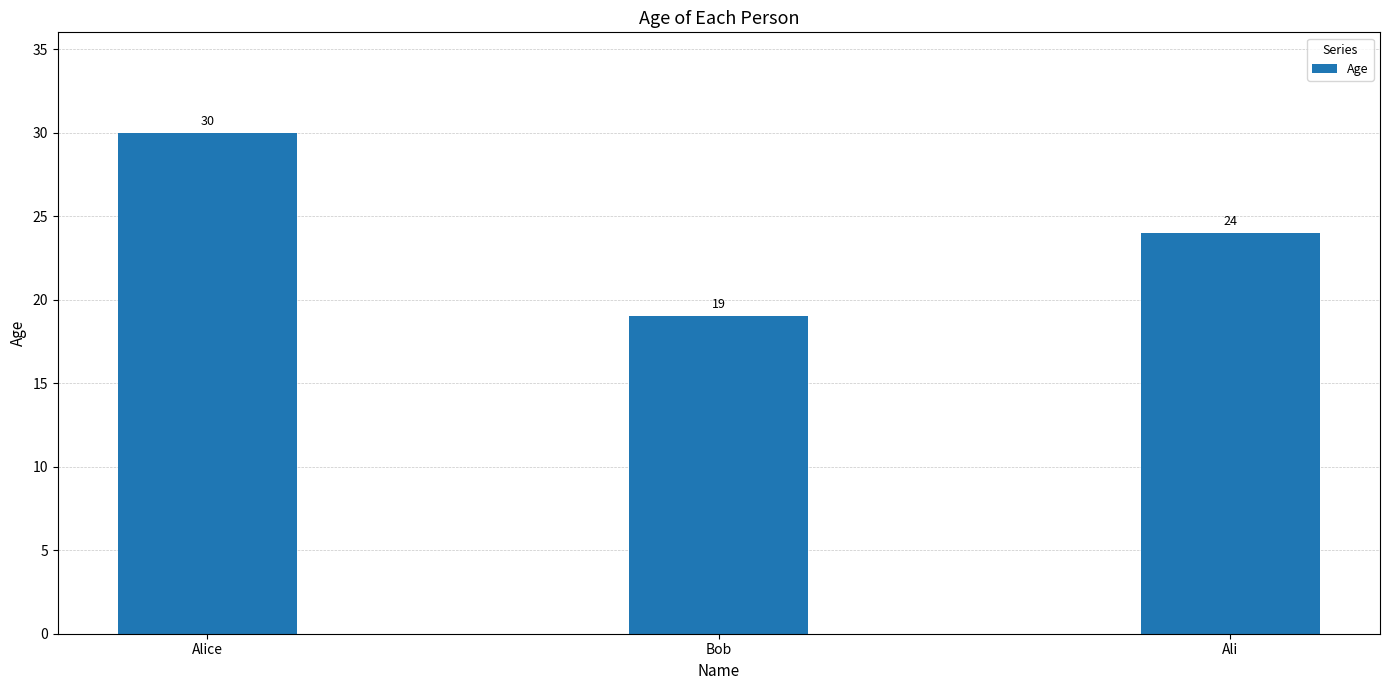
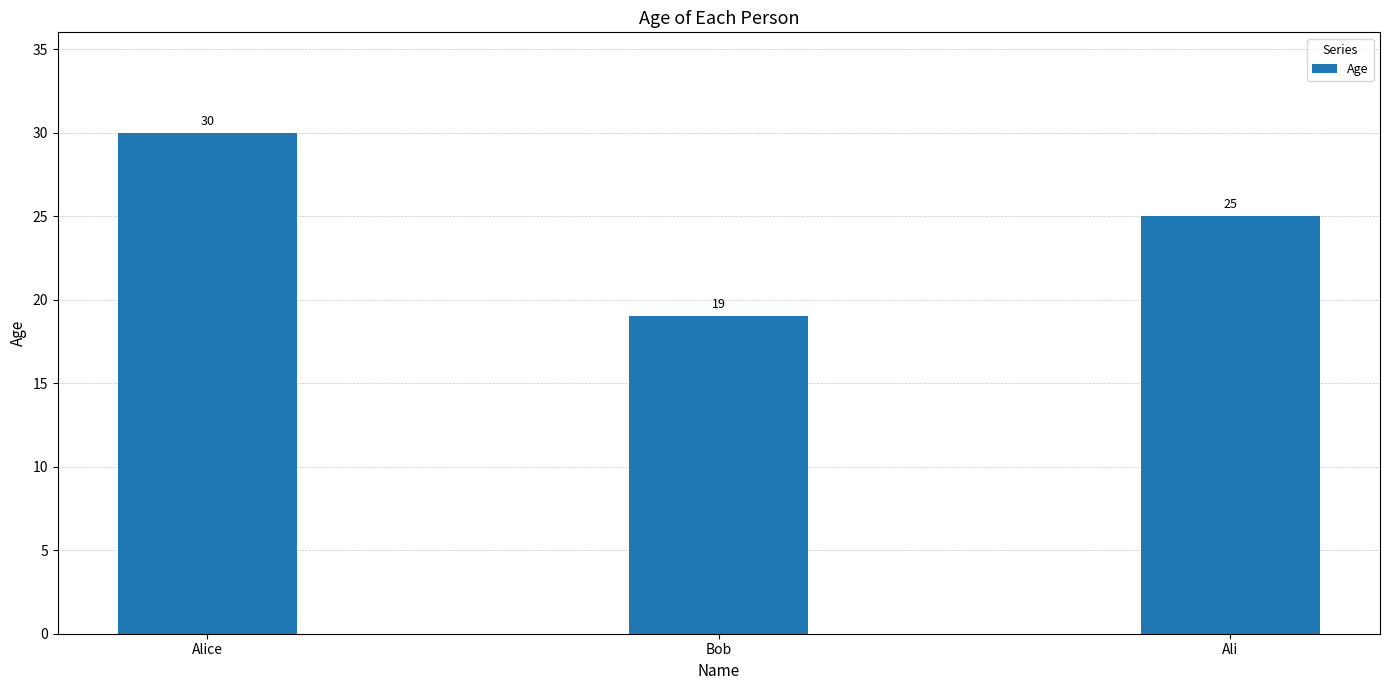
Ali: 24 -> 25
